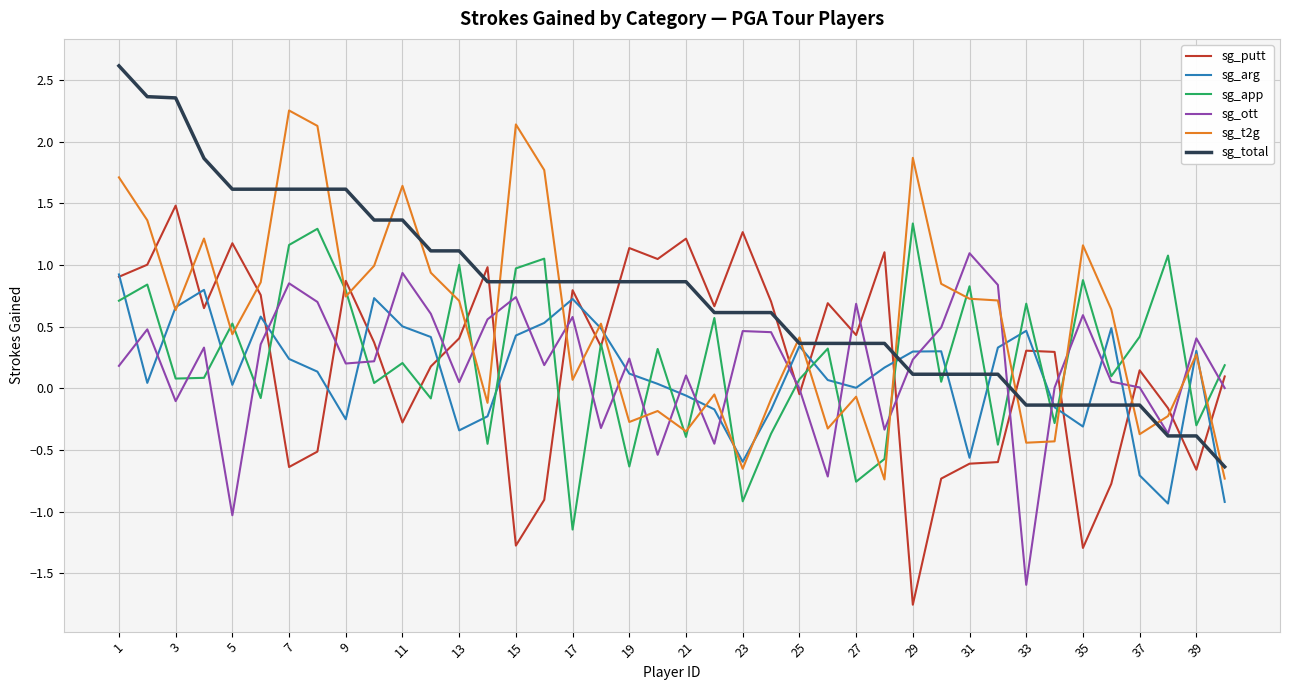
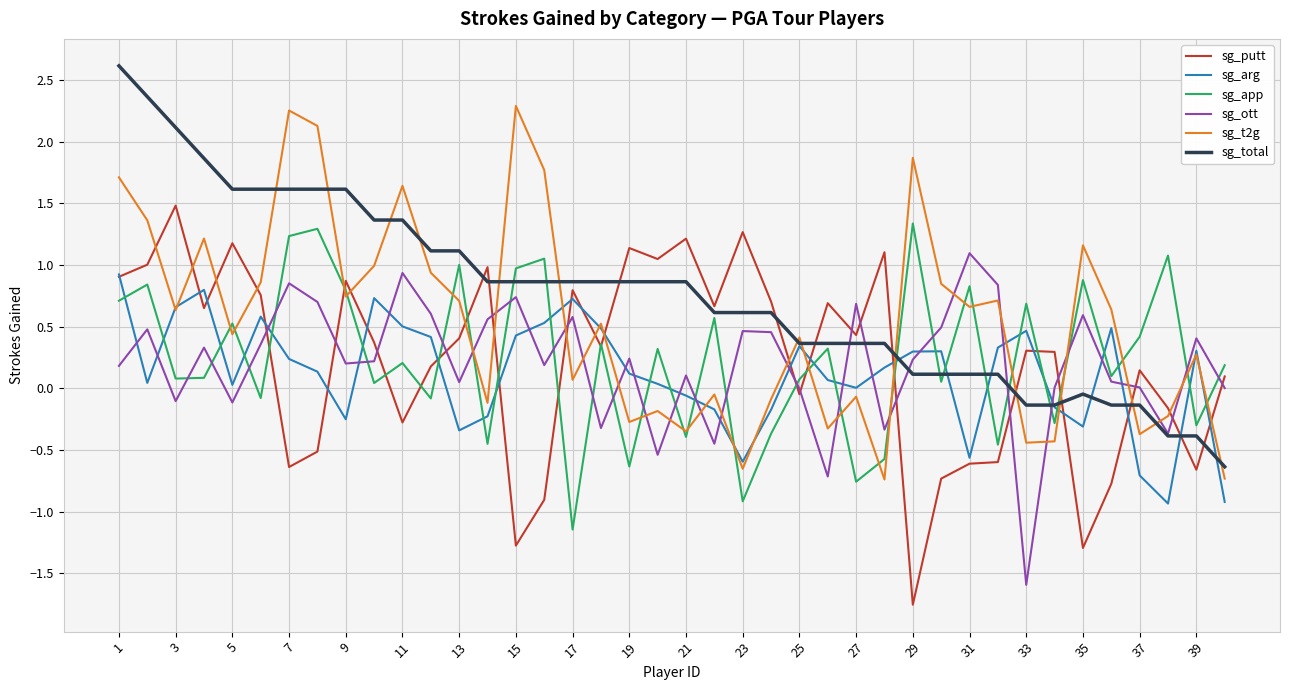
sg_total, 3: 2.35 -> 2.11
sg_ott, 5: -1.03 -> -0.12
sg_app, 7: 1.16 -> 1.23
sg_t2g, 15: 2.14 -> 2.29
sg_t2g, 31: 0.73 -> 0.66
sg_total, 35: -0.14 -> -0.05
